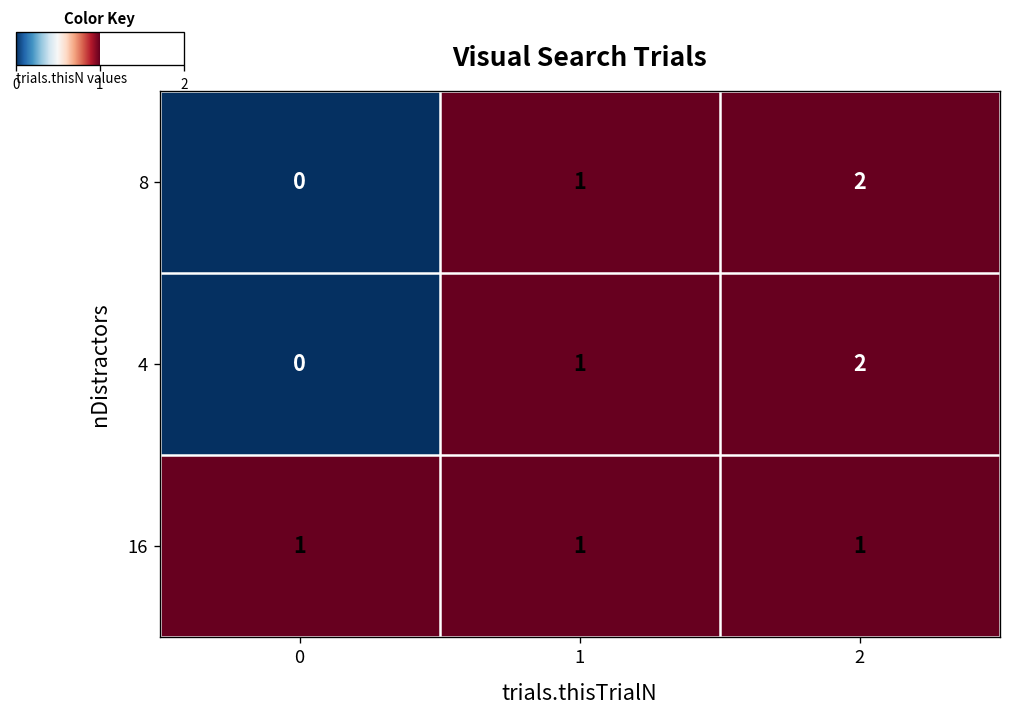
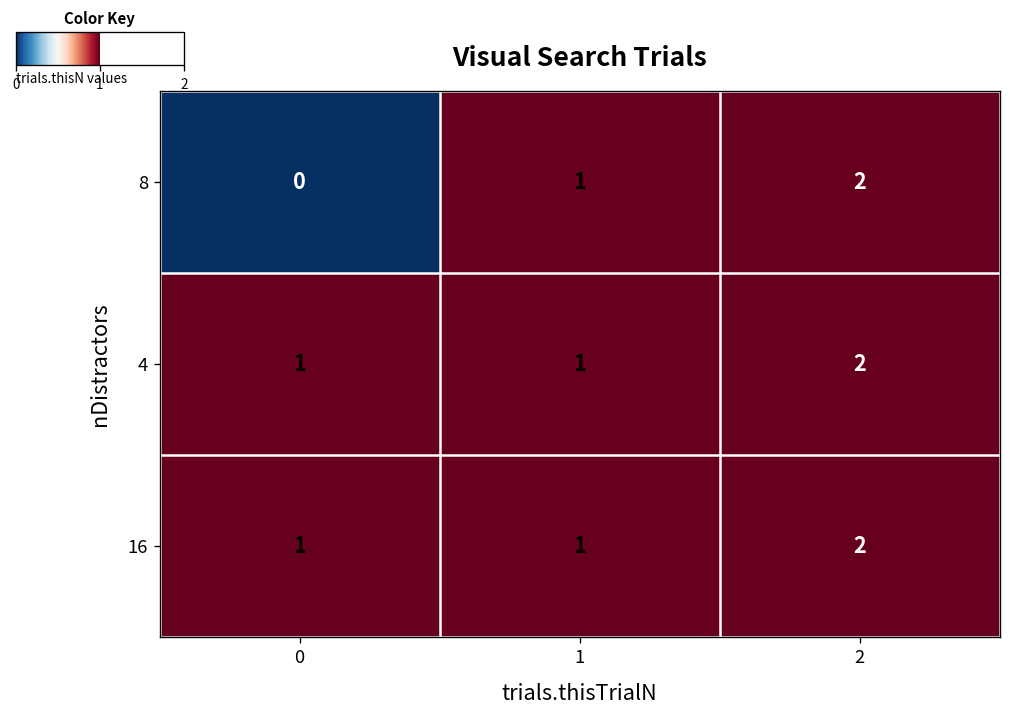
4, 0: 0 -> 1
16, 2: 1 -> 2
